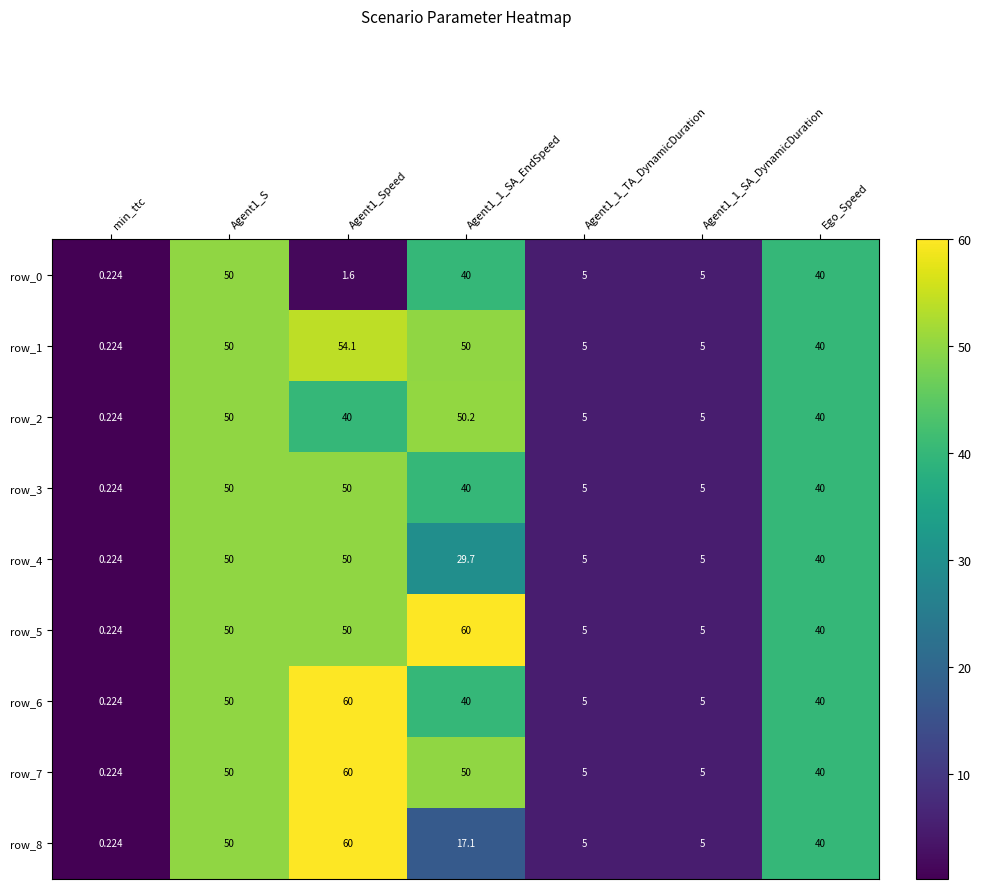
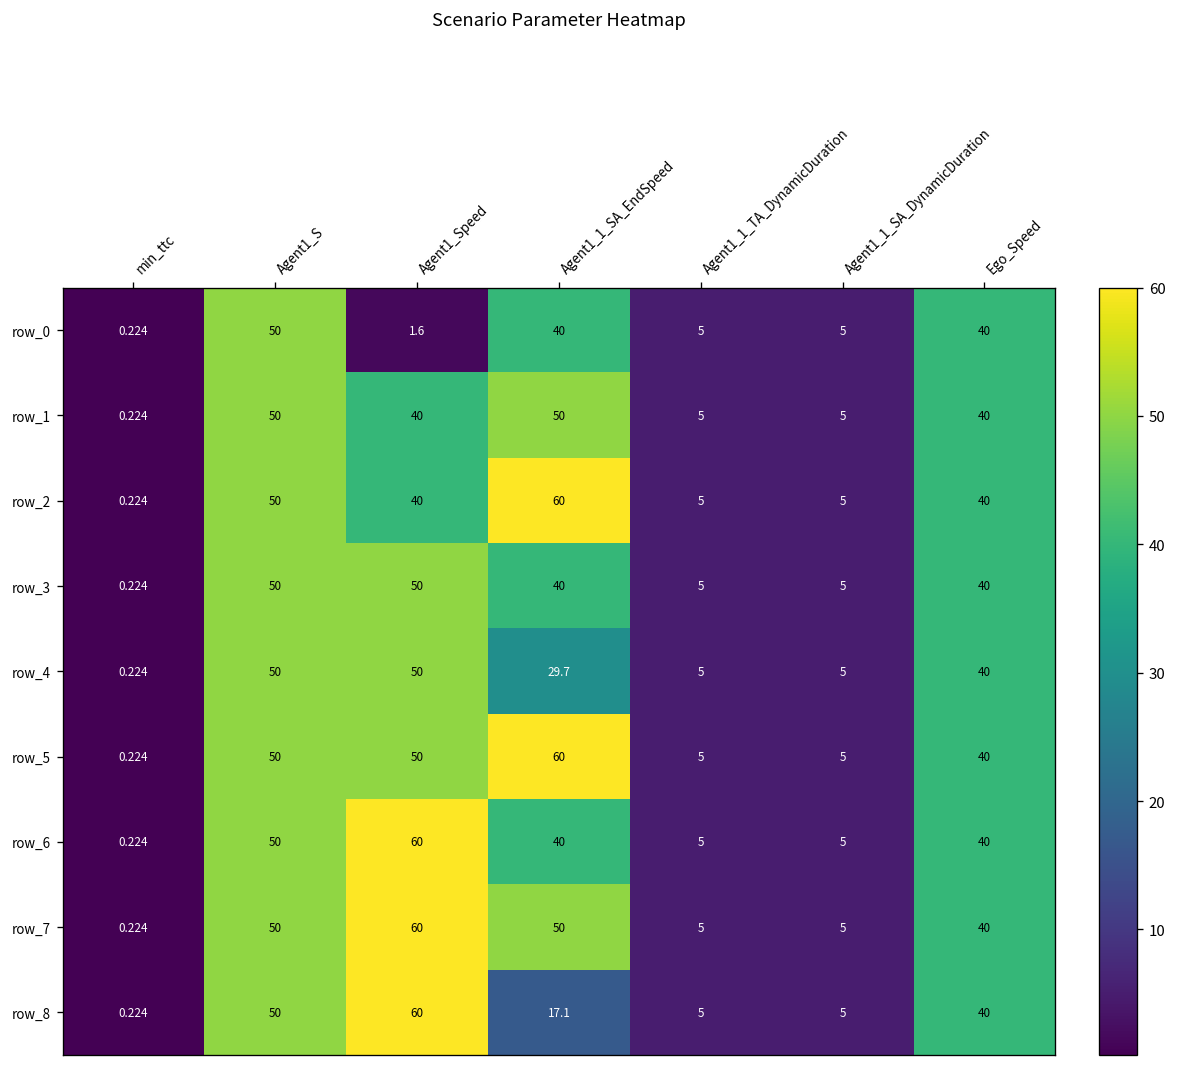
row_1, Agent1_Speed: 54.1 -> 40
row_2, Agent1_1_SA_EndSpeed: 50.2 -> 60
